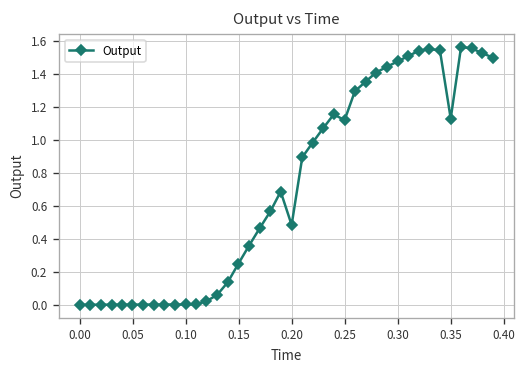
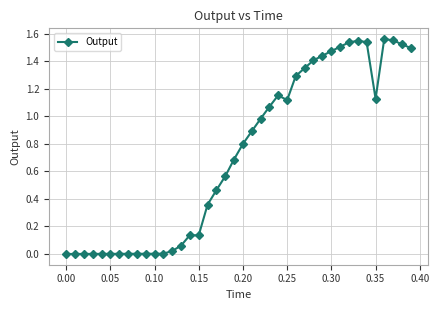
0.15: 0.25 -> 0.14
0.20: 0.48 -> 0.80
